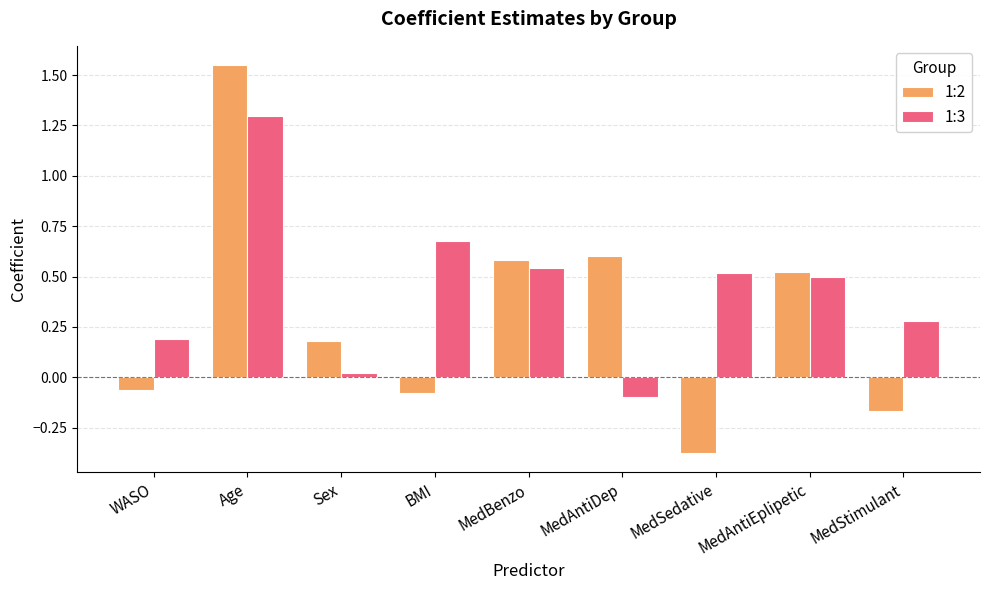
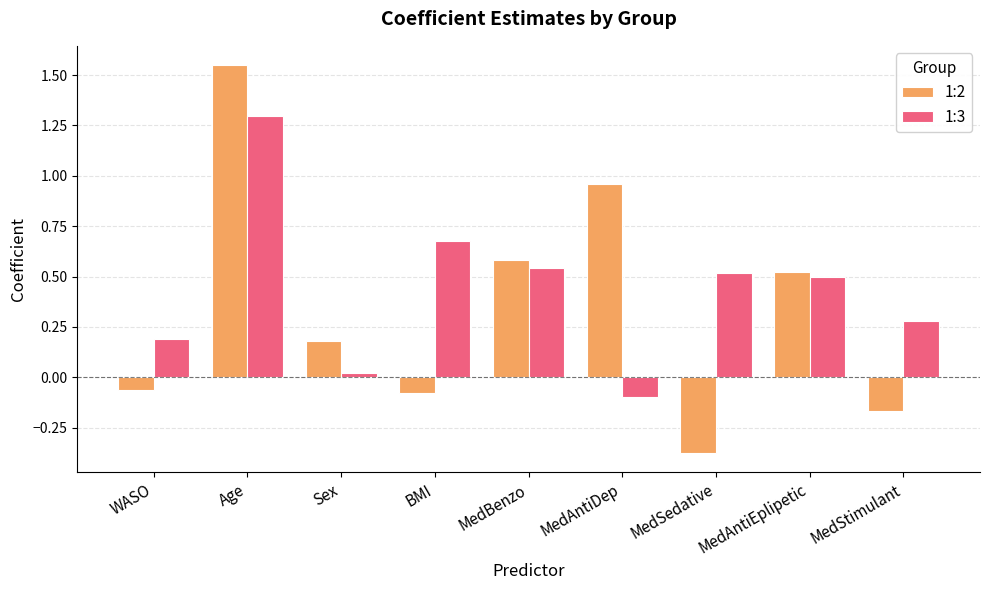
1:2, MedAntiDep: 0.60 -> 0.96
